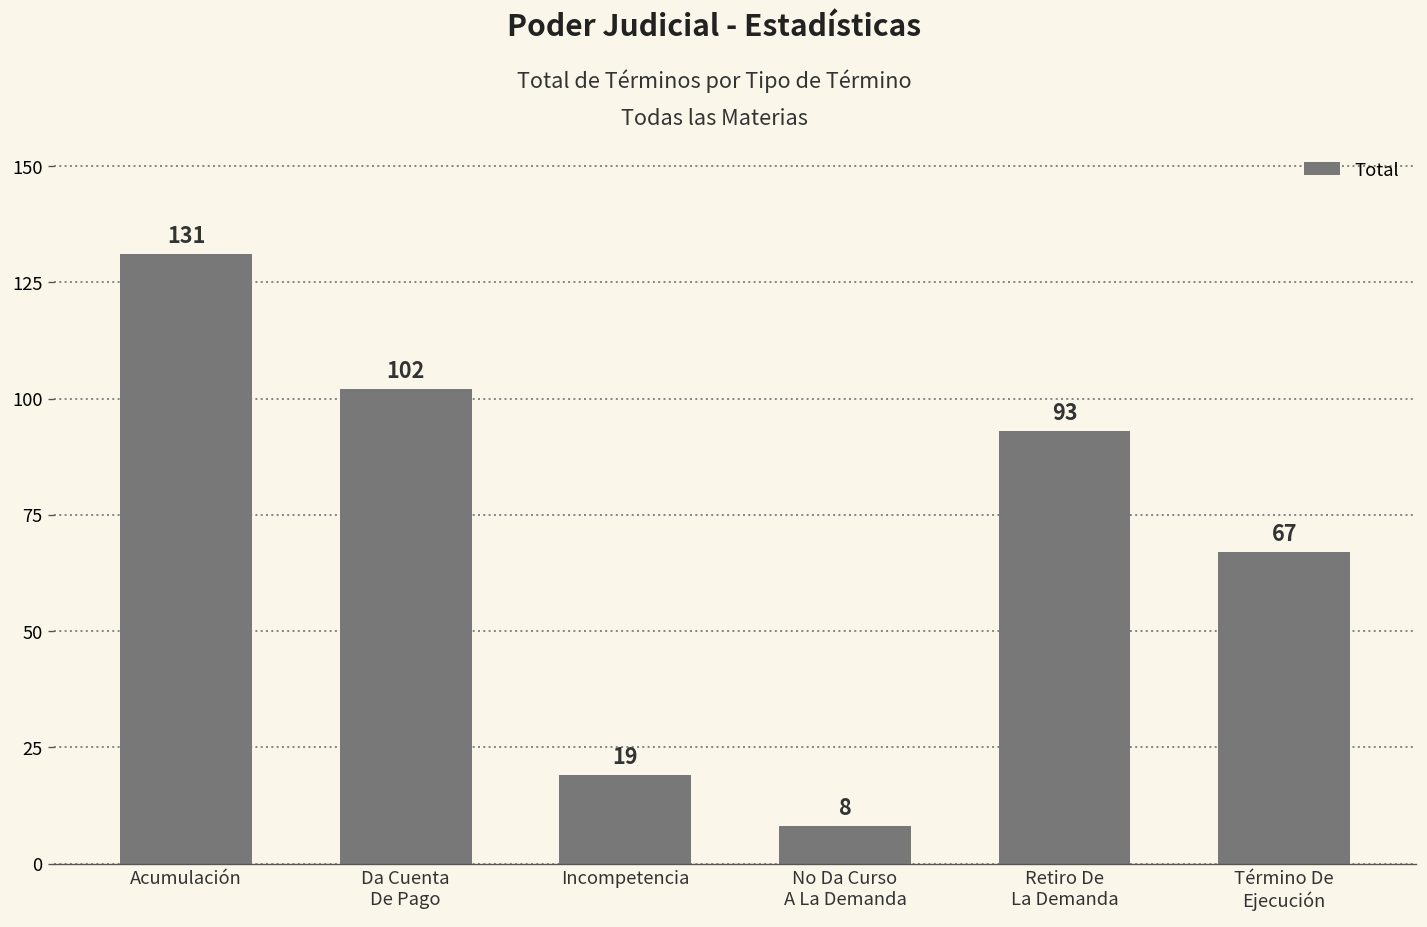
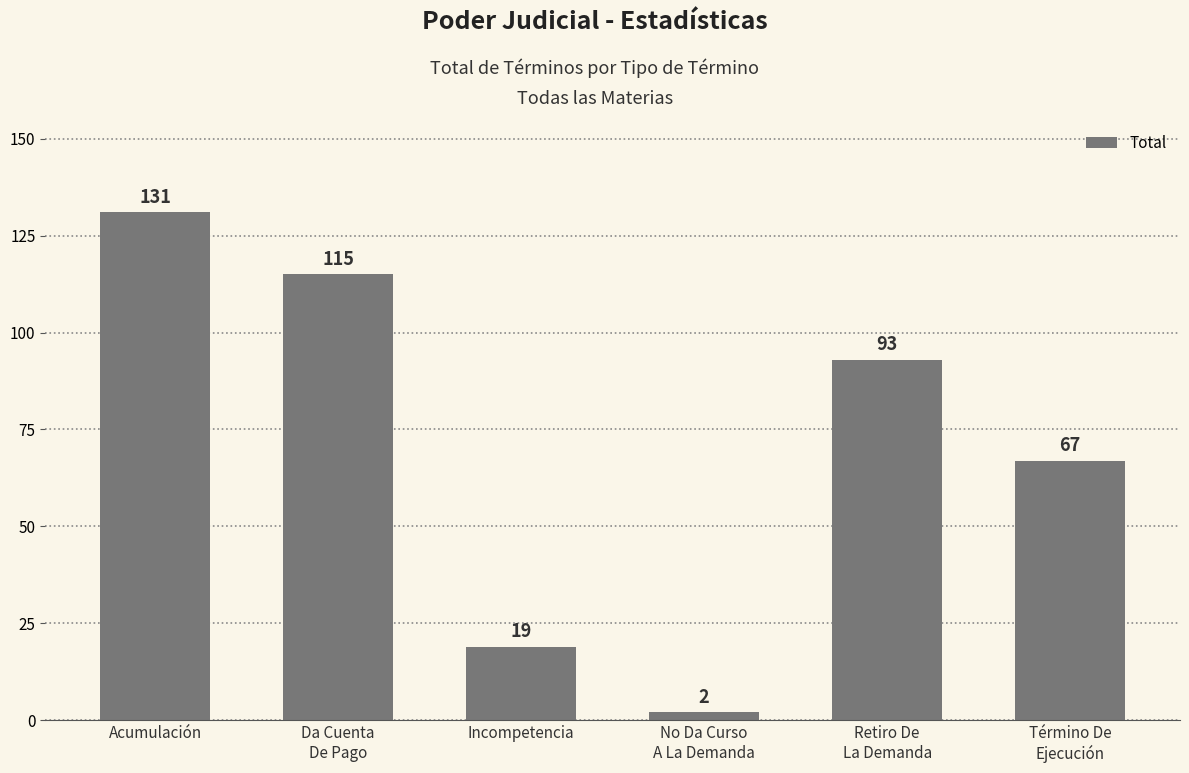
Da Cuenta De Pago: 102 -> 115
No Da Curso A La Demanda: 8 -> 2
